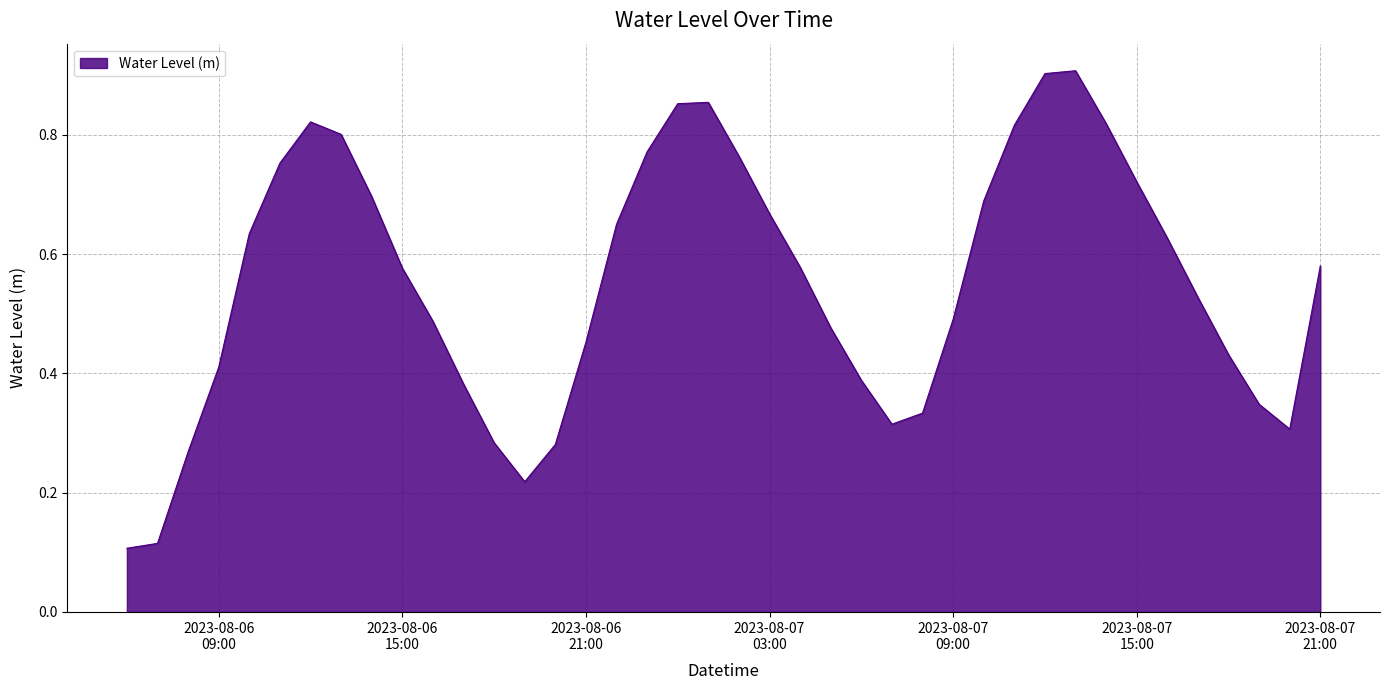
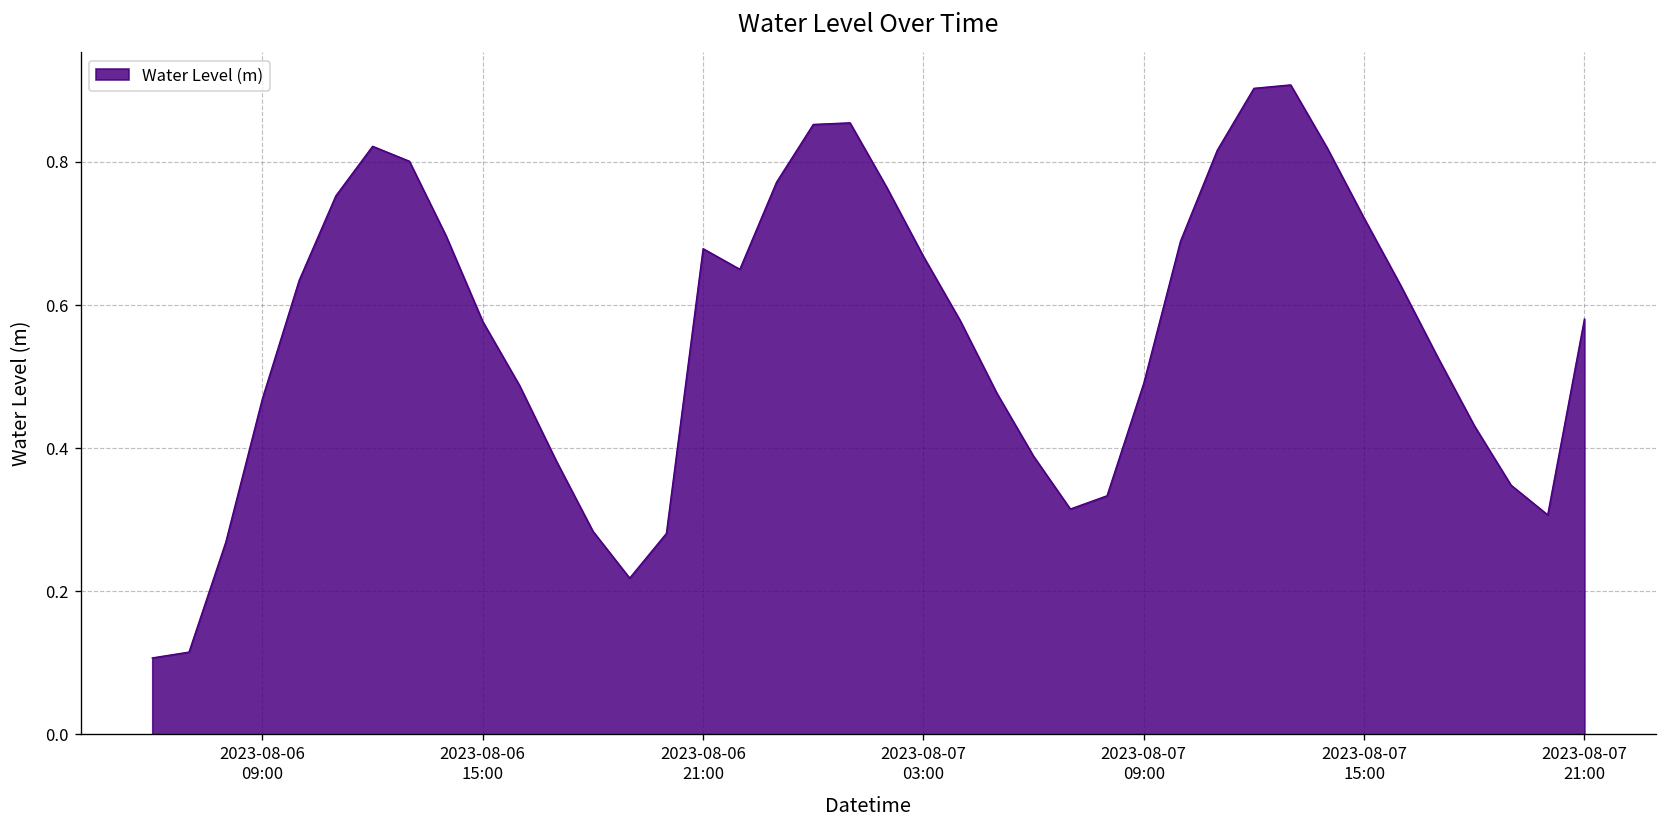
2023-08-06 09:00: 0.41 -> 0.47
2023-08-06 21:00: 0.45 -> 0.68
